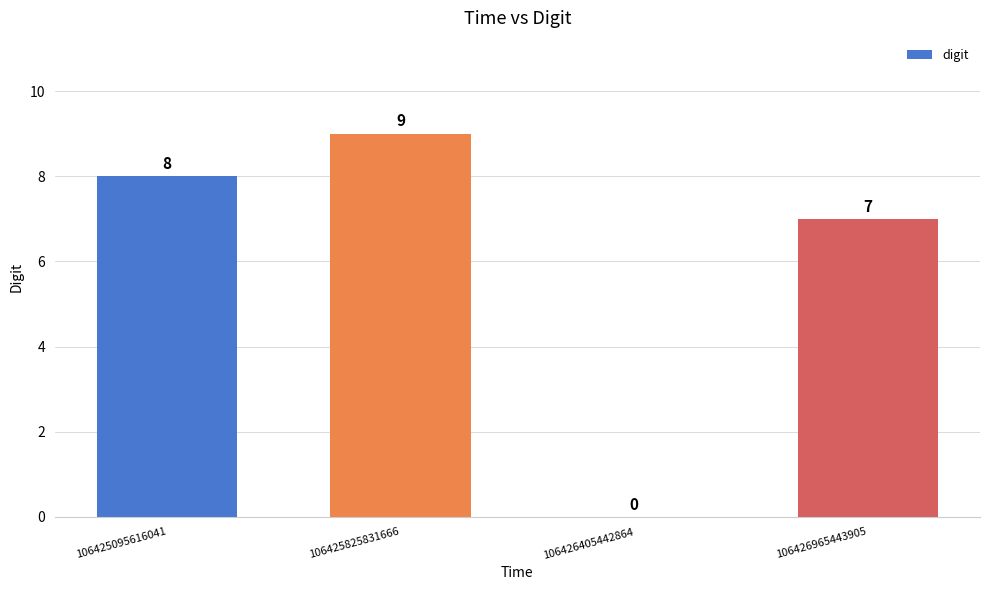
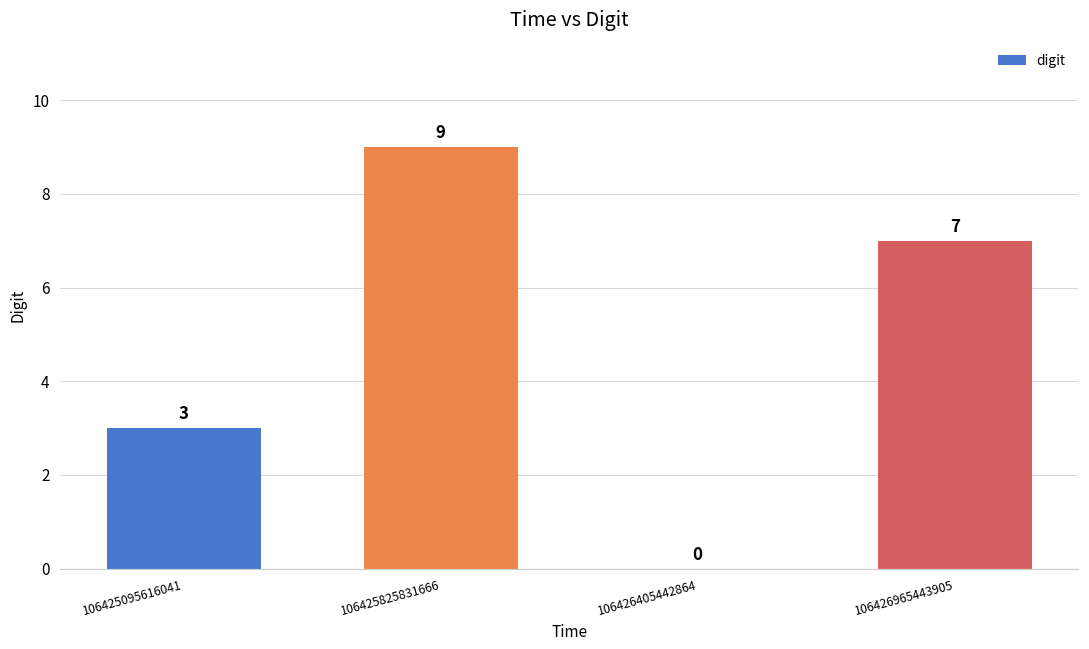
106425095616041: 8 -> 3
